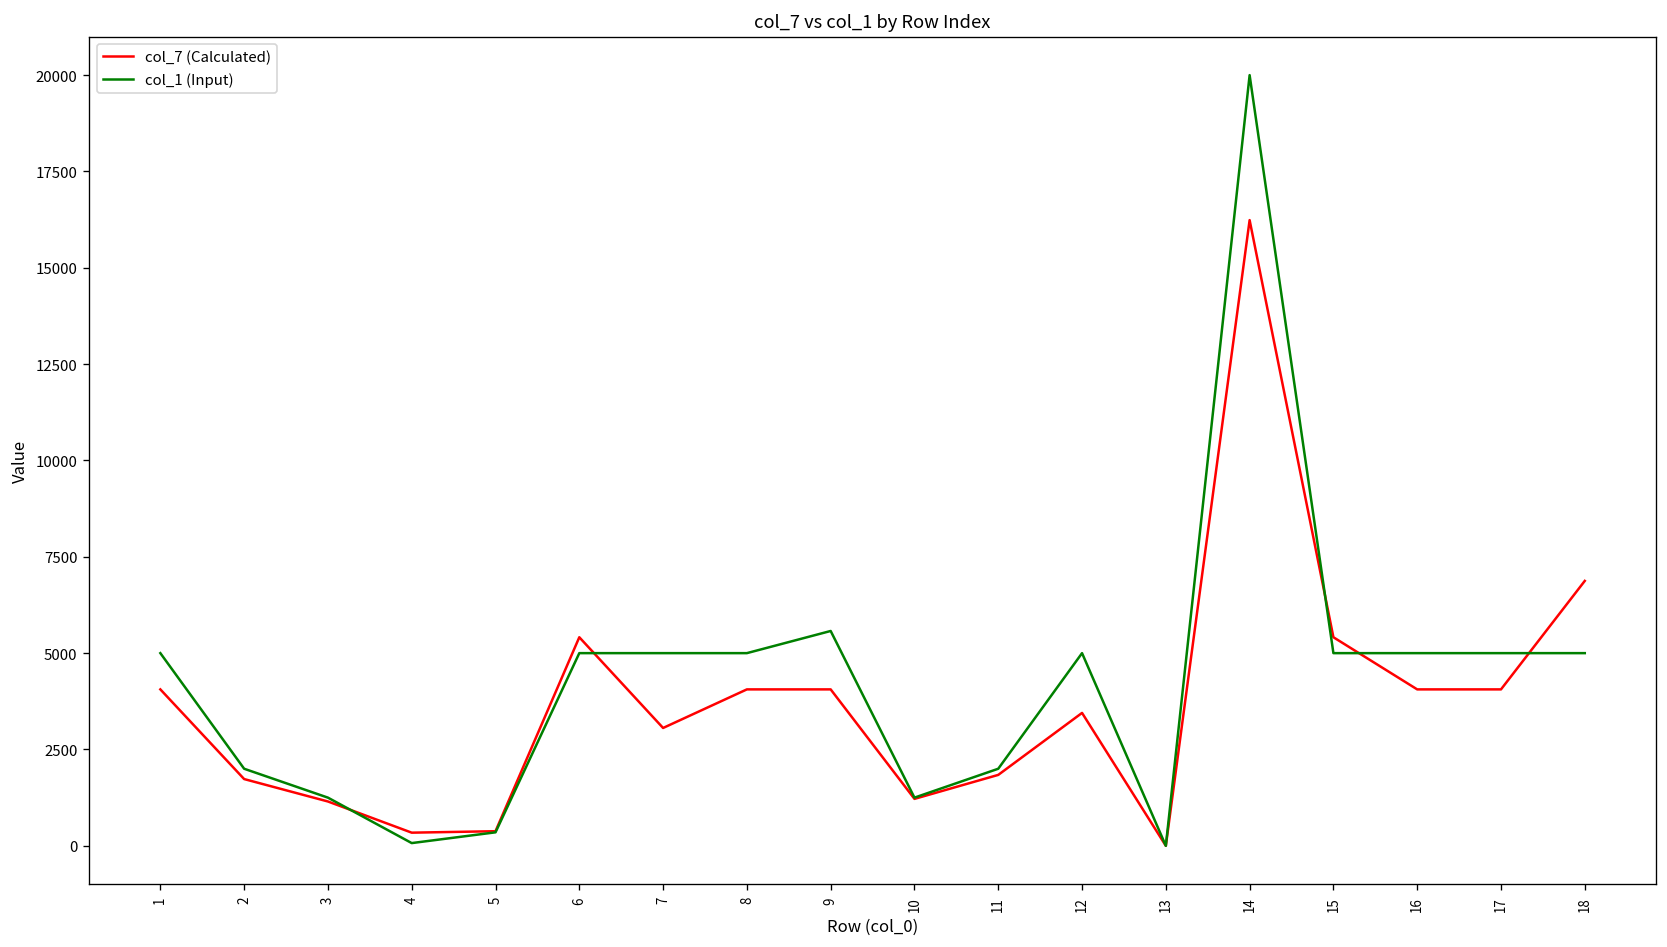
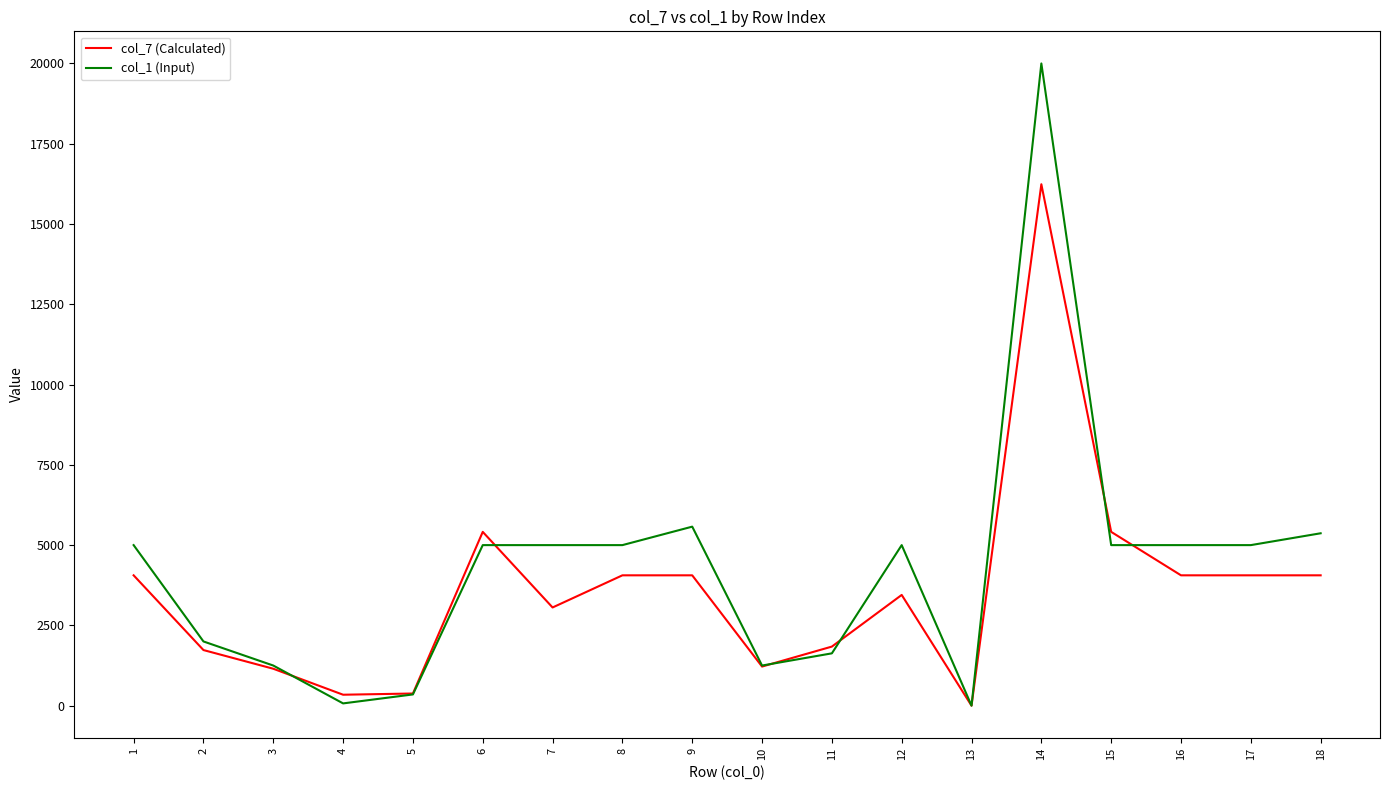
col_1 (Input), 11: 2000 -> 1600
col_7 (Calculated), 18: 6900 -> 4100
col_1 (Input), 18: 5000 -> 5400
